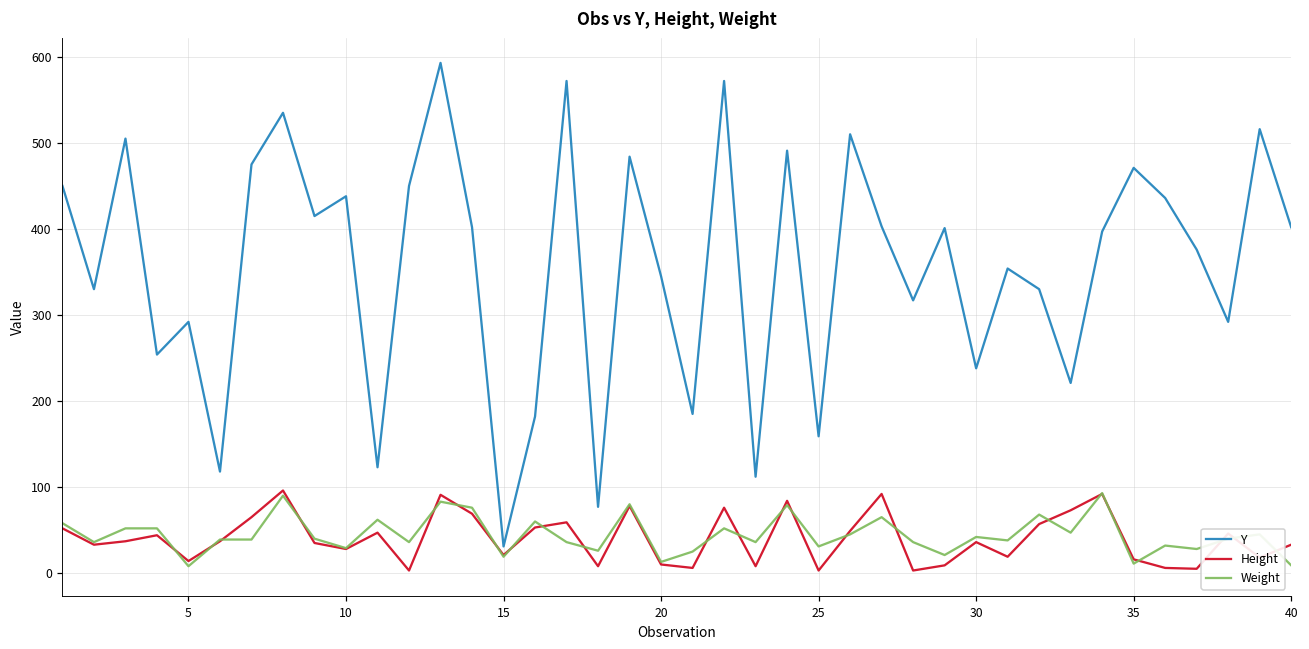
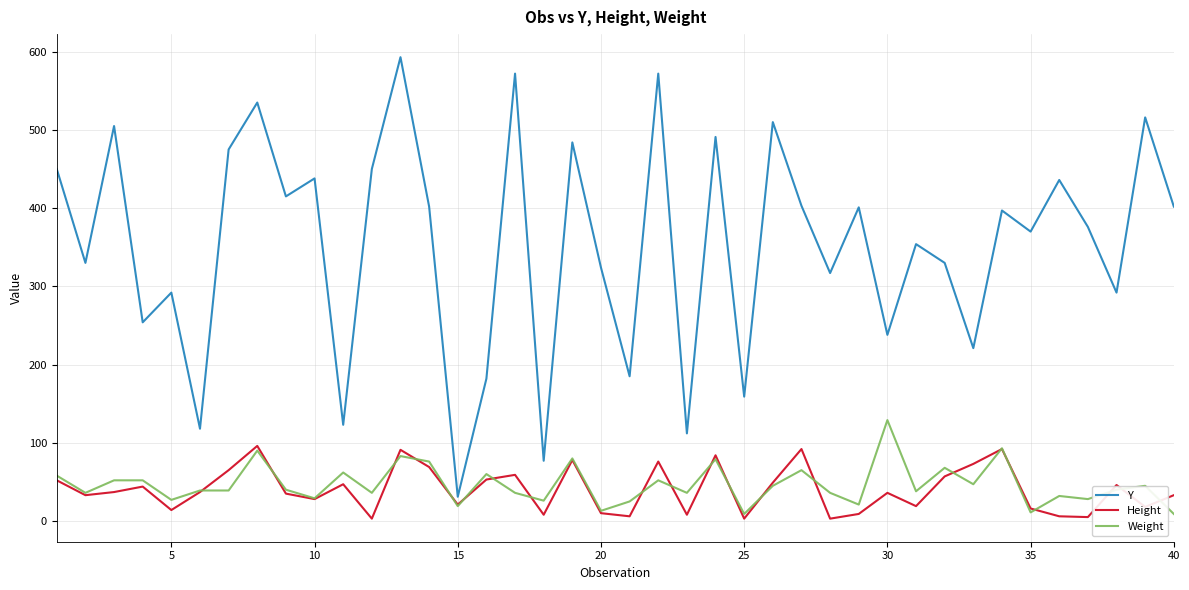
Weight, 5: 10 -> 30
Y, 20: 350 -> 320
Weight, 25: 30 -> 10
Weight, 30: 40 -> 130
Y, 35: 470 -> 370
